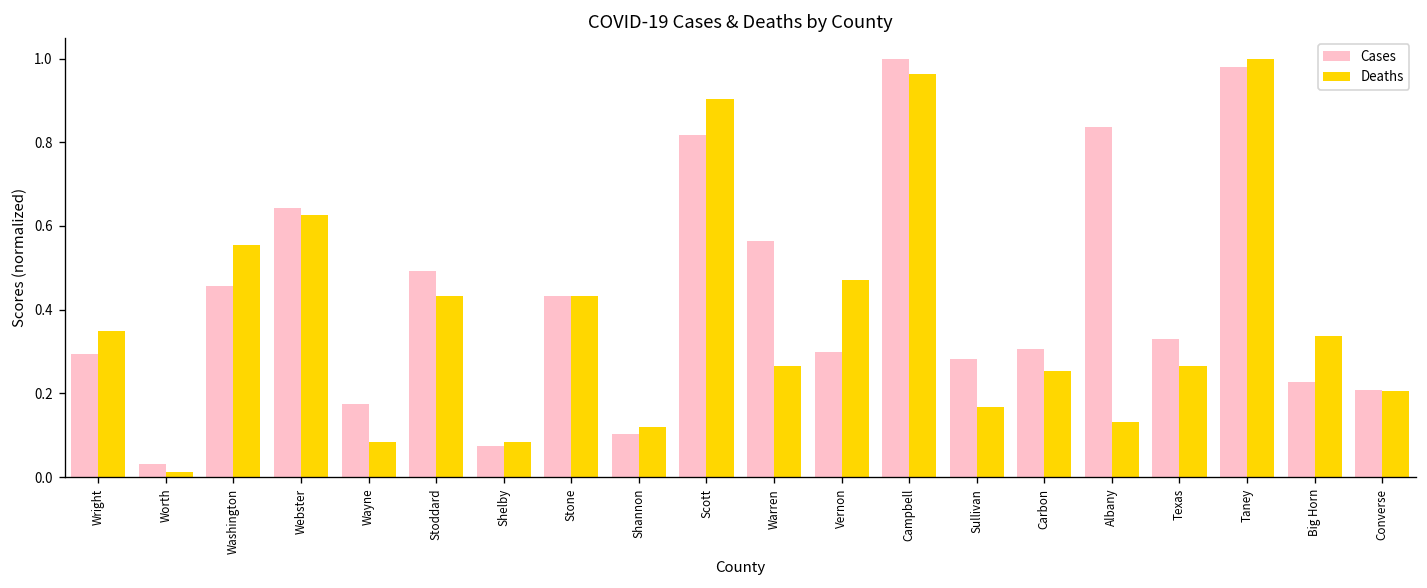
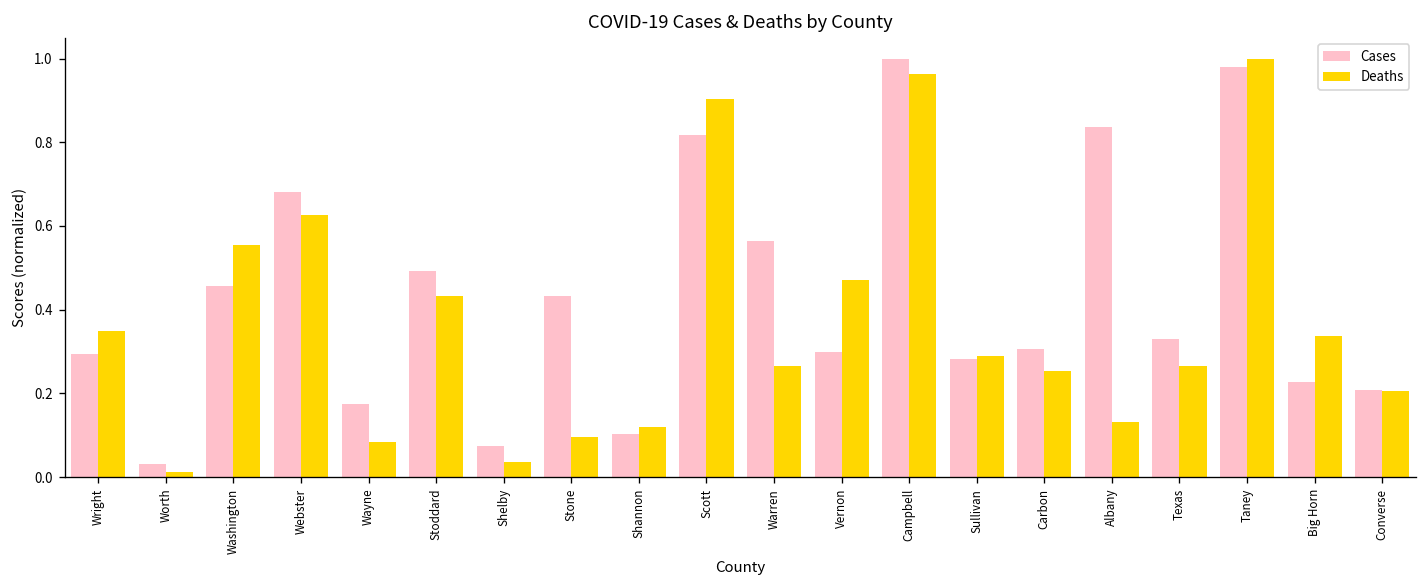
Cases, Webster: 0.64 -> 0.68
Deaths, Shelby: 0.08 -> 0.04
Deaths, Stone: 0.43 -> 0.10
Deaths, Sullivan: 0.17 -> 0.29
